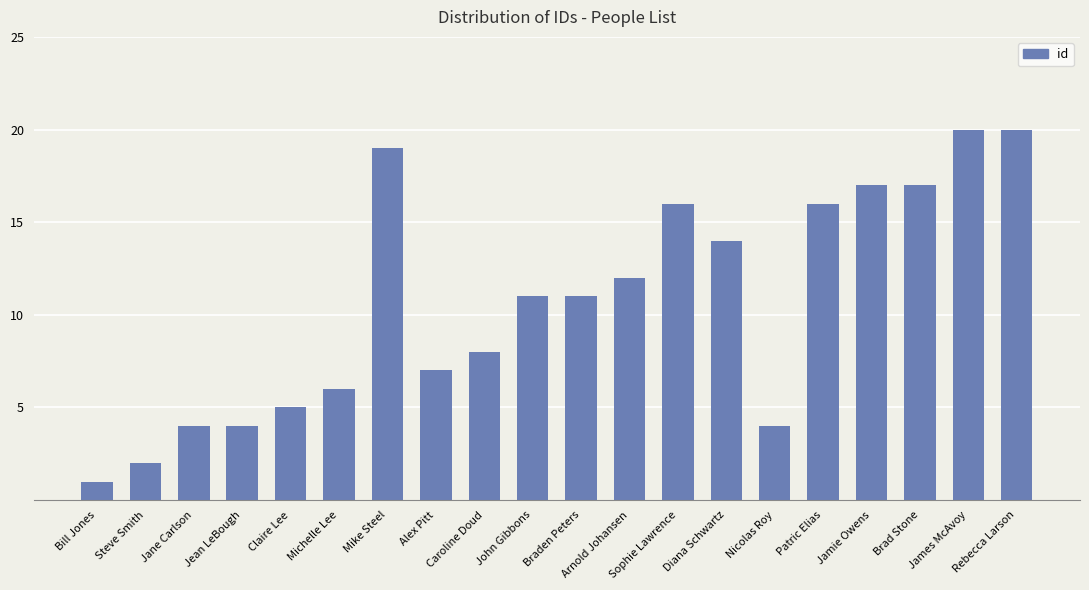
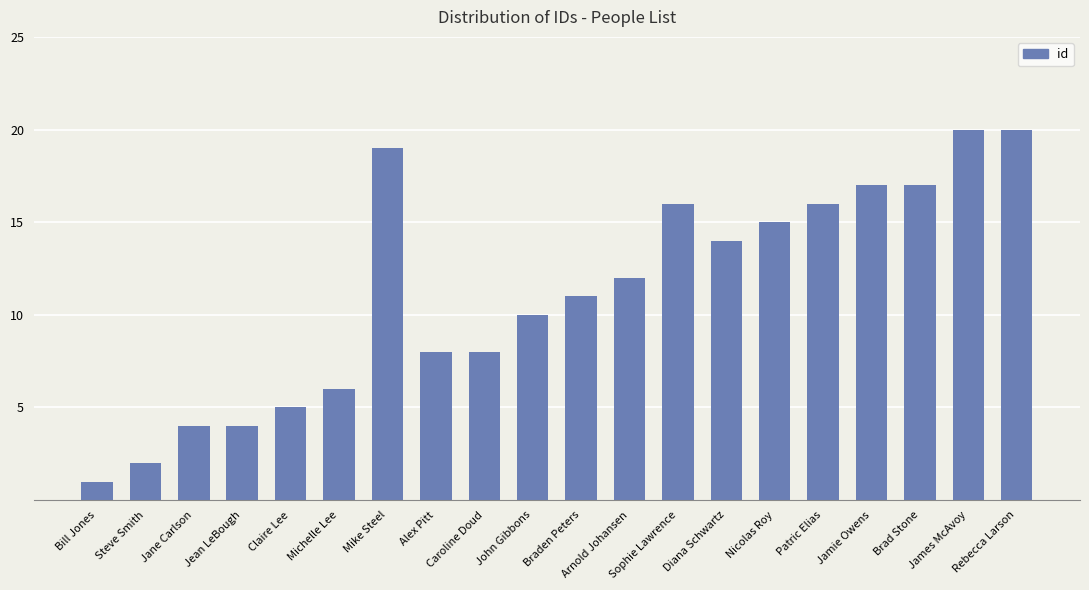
Alex Pitt: 7 -> 8
John Gibbons: 11 -> 10
Nicolas Roy: 4 -> 15
